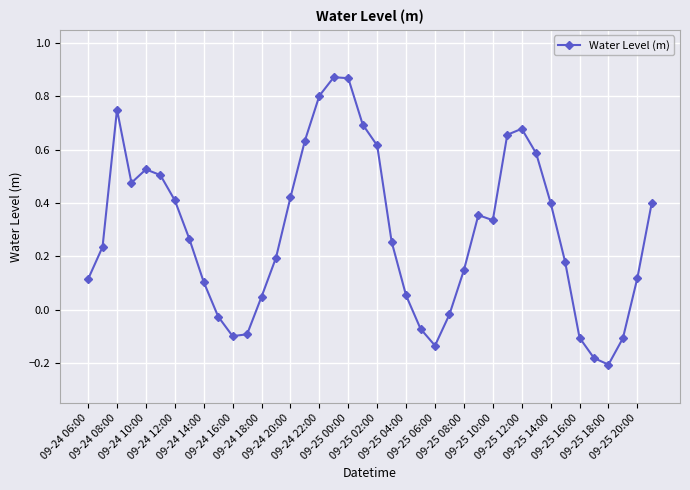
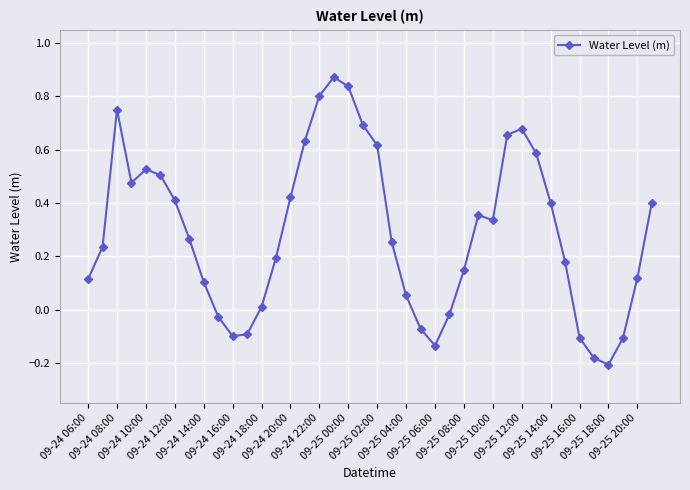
09-24 18:00: 0.05 -> 0.01
09-25 00:00: 0.87 -> 0.84
